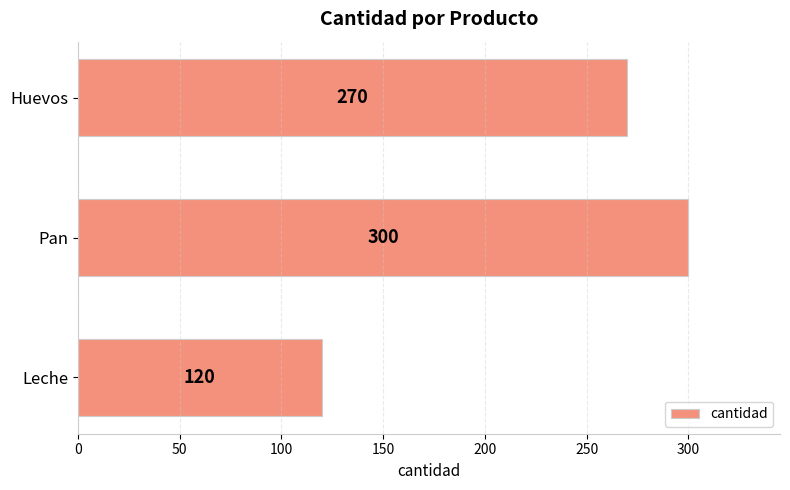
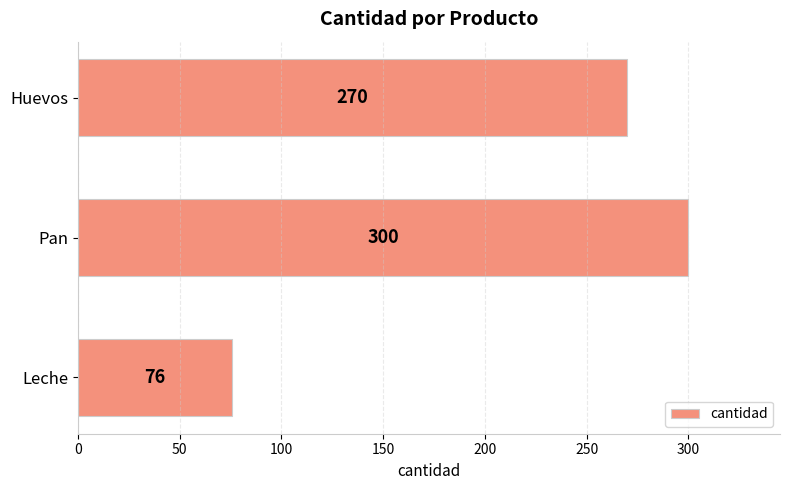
Leche: 120 -> 76
